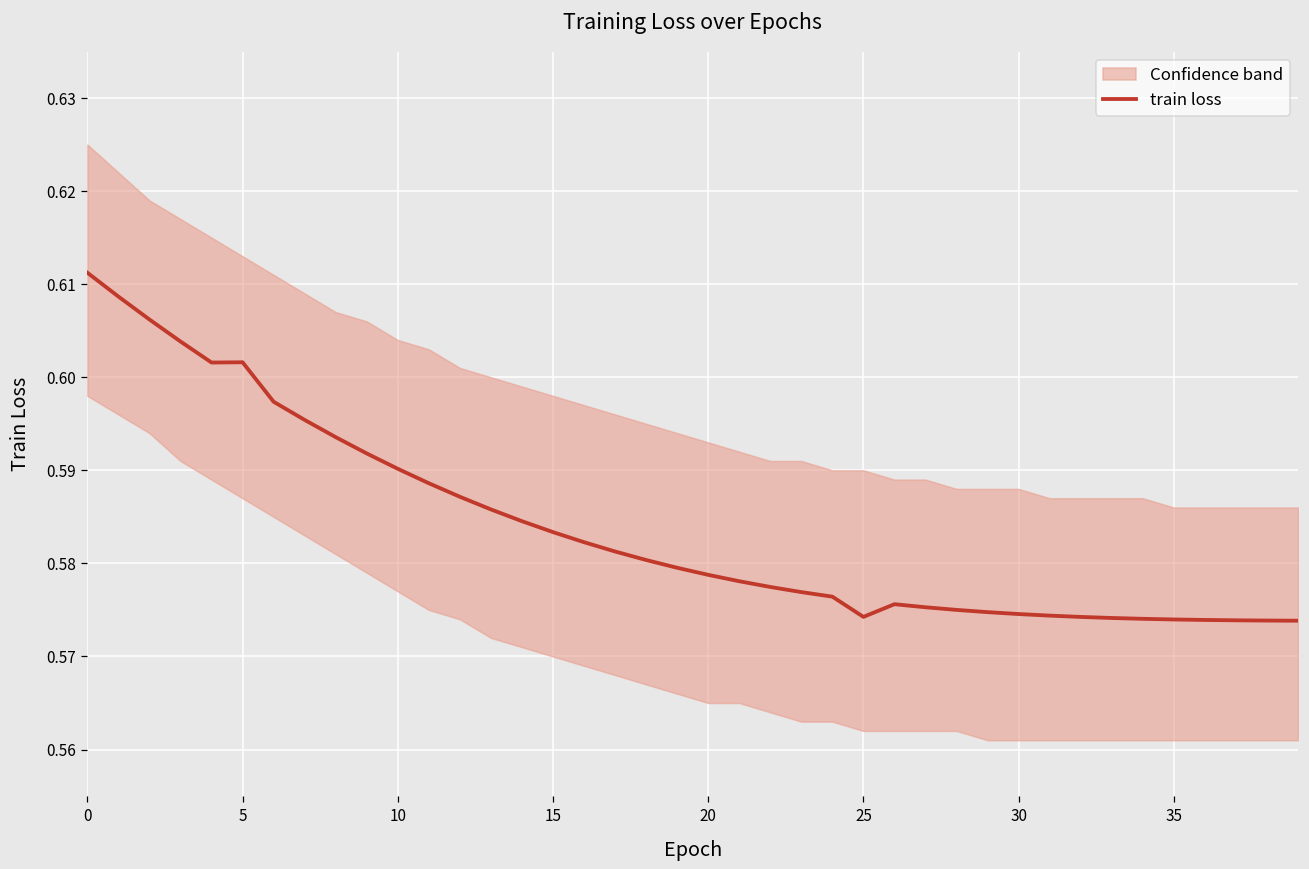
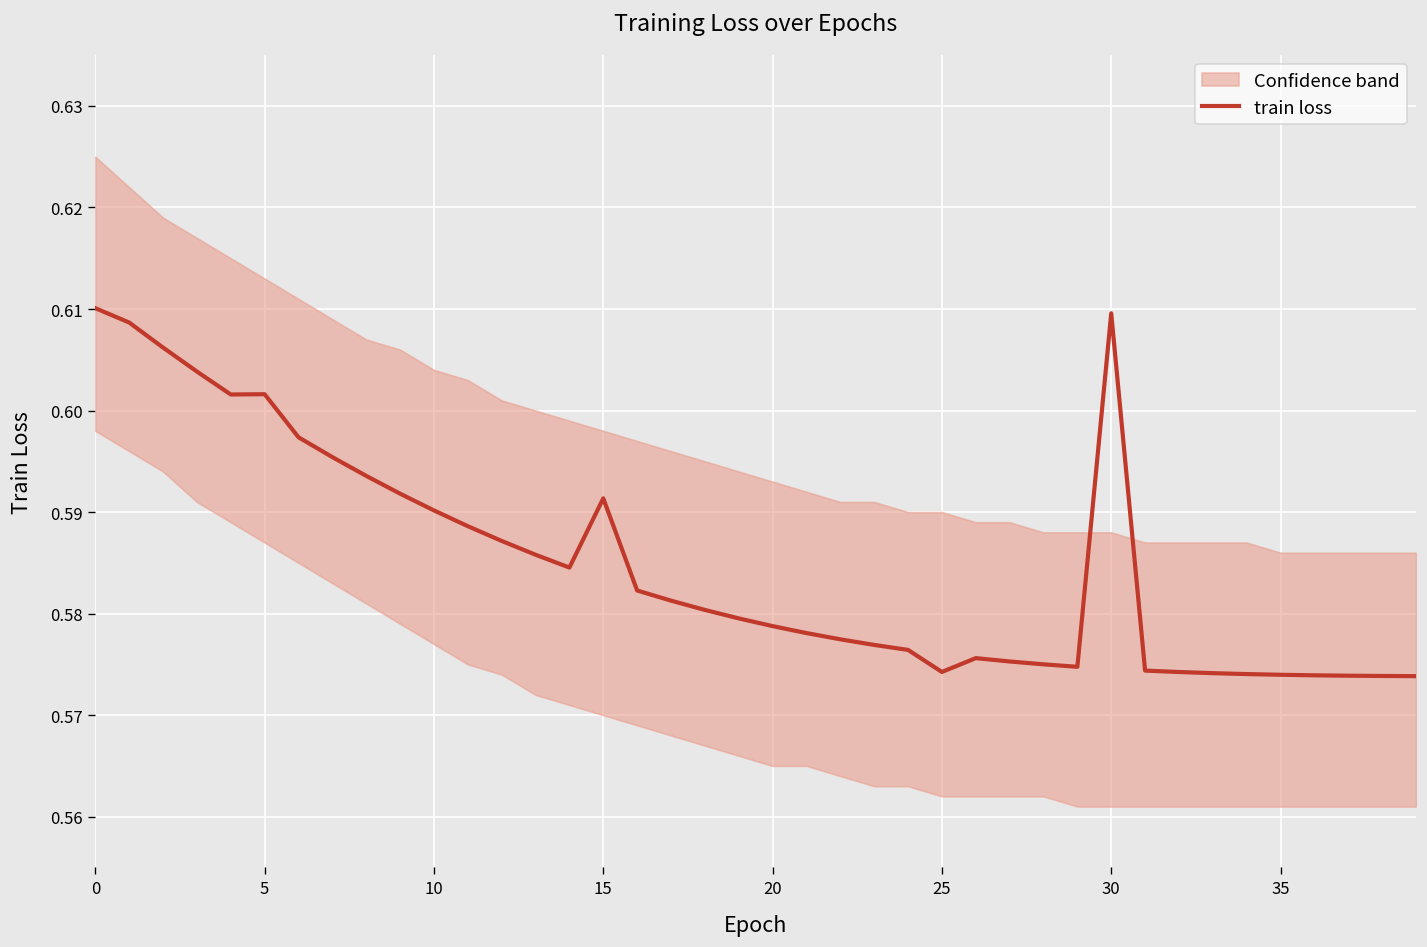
train loss, 0: 0.611 -> 0.610
train loss, 15: 0.583 -> 0.591
train loss, 30: 0.575 -> 0.610
